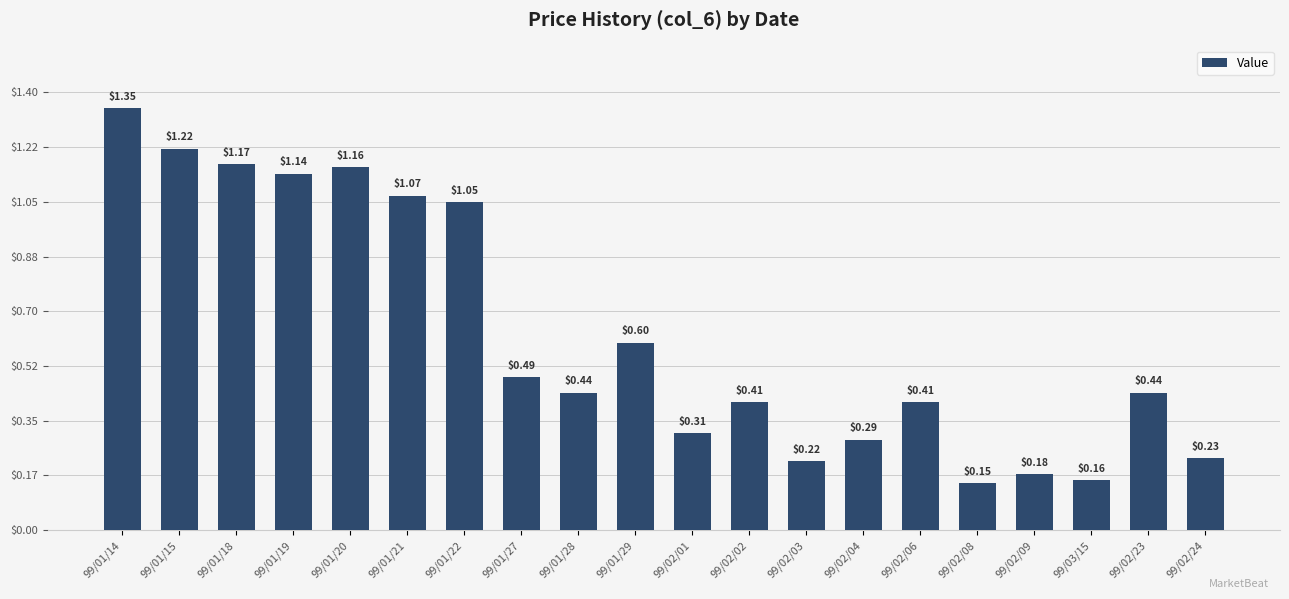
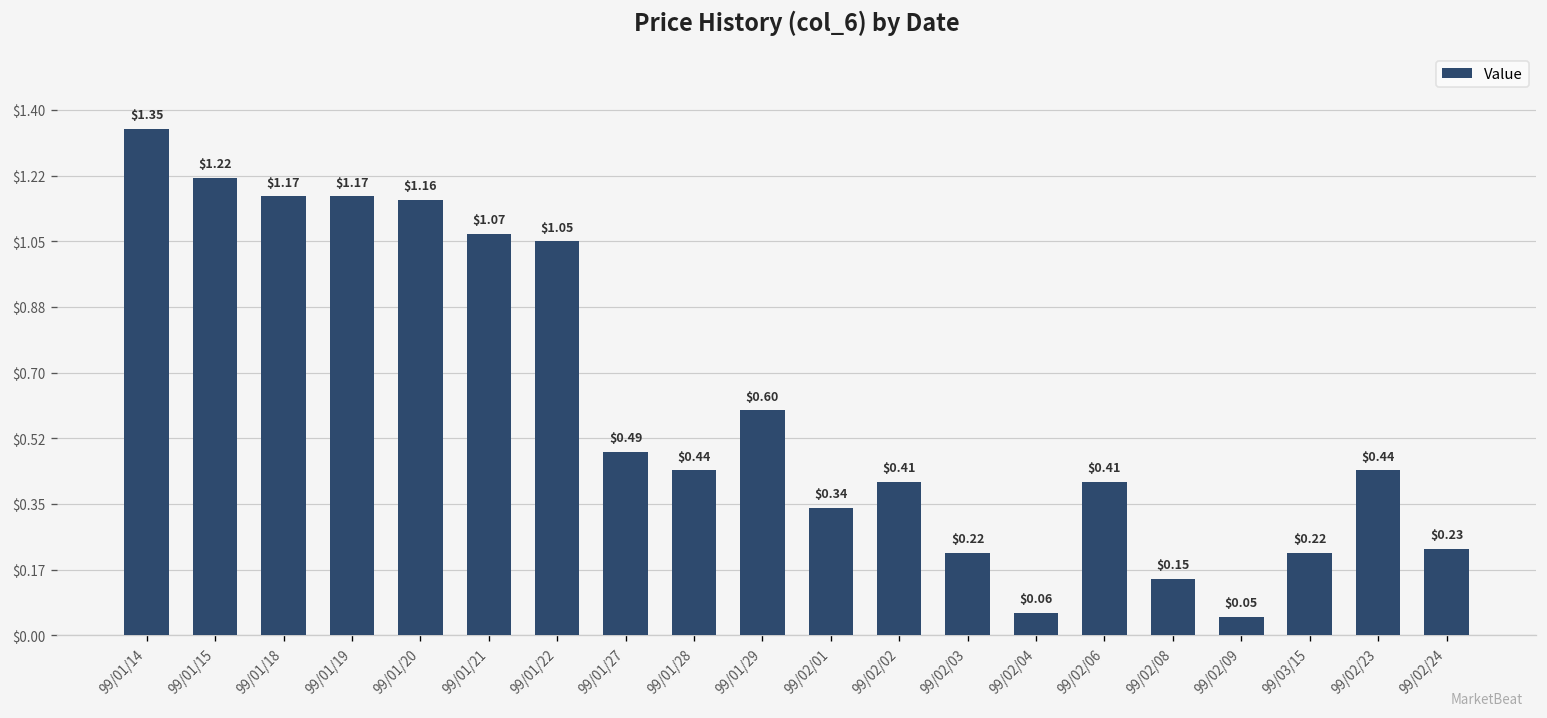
99/01/19: $1.14 -> $1.17
99/02/01: $0.31 -> $0.34
99/02/04: $0.29 -> $0.06
99/02/09: $0.18 -> $0.05
99/03/15: $0.16 -> $0.22
